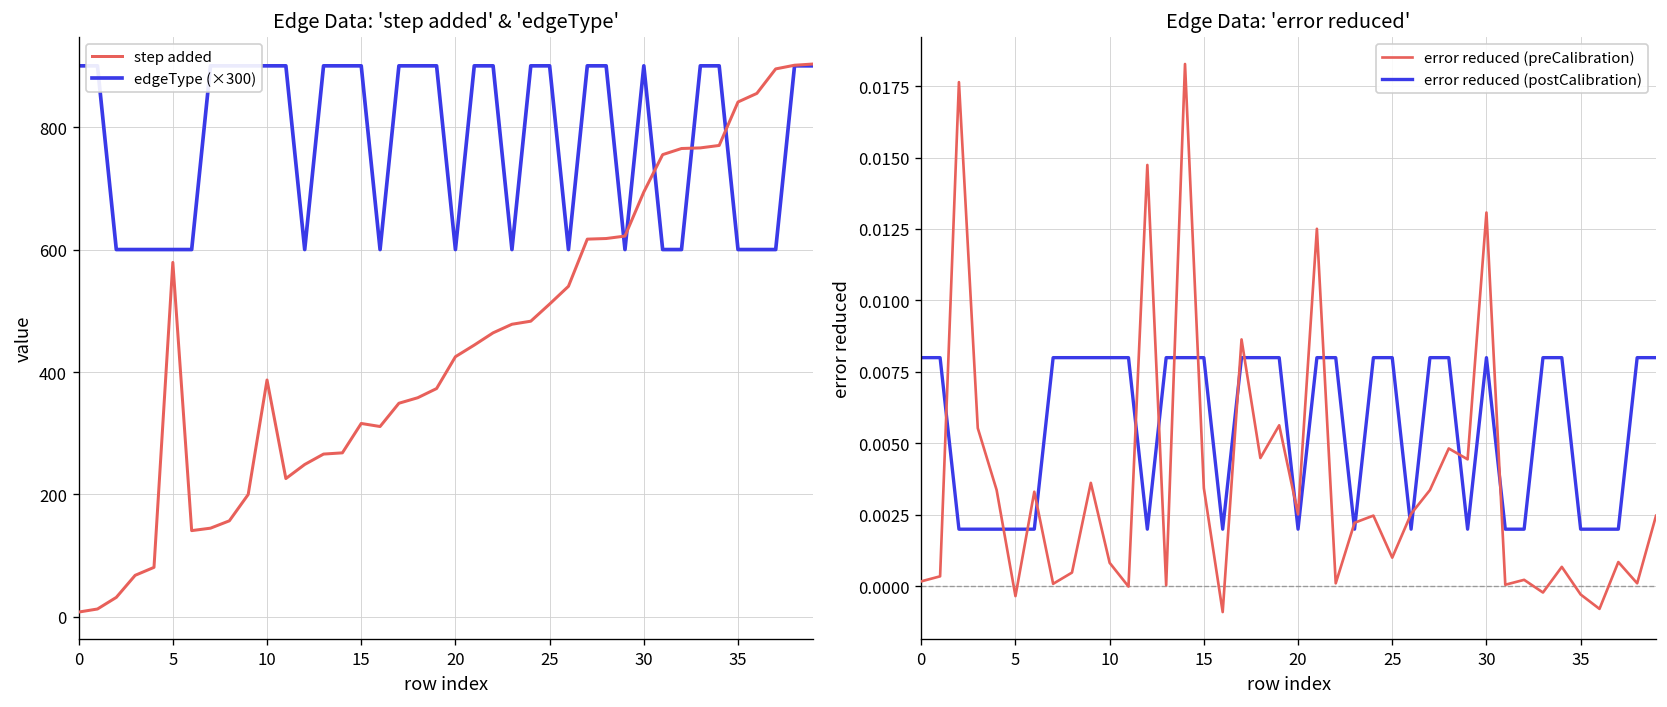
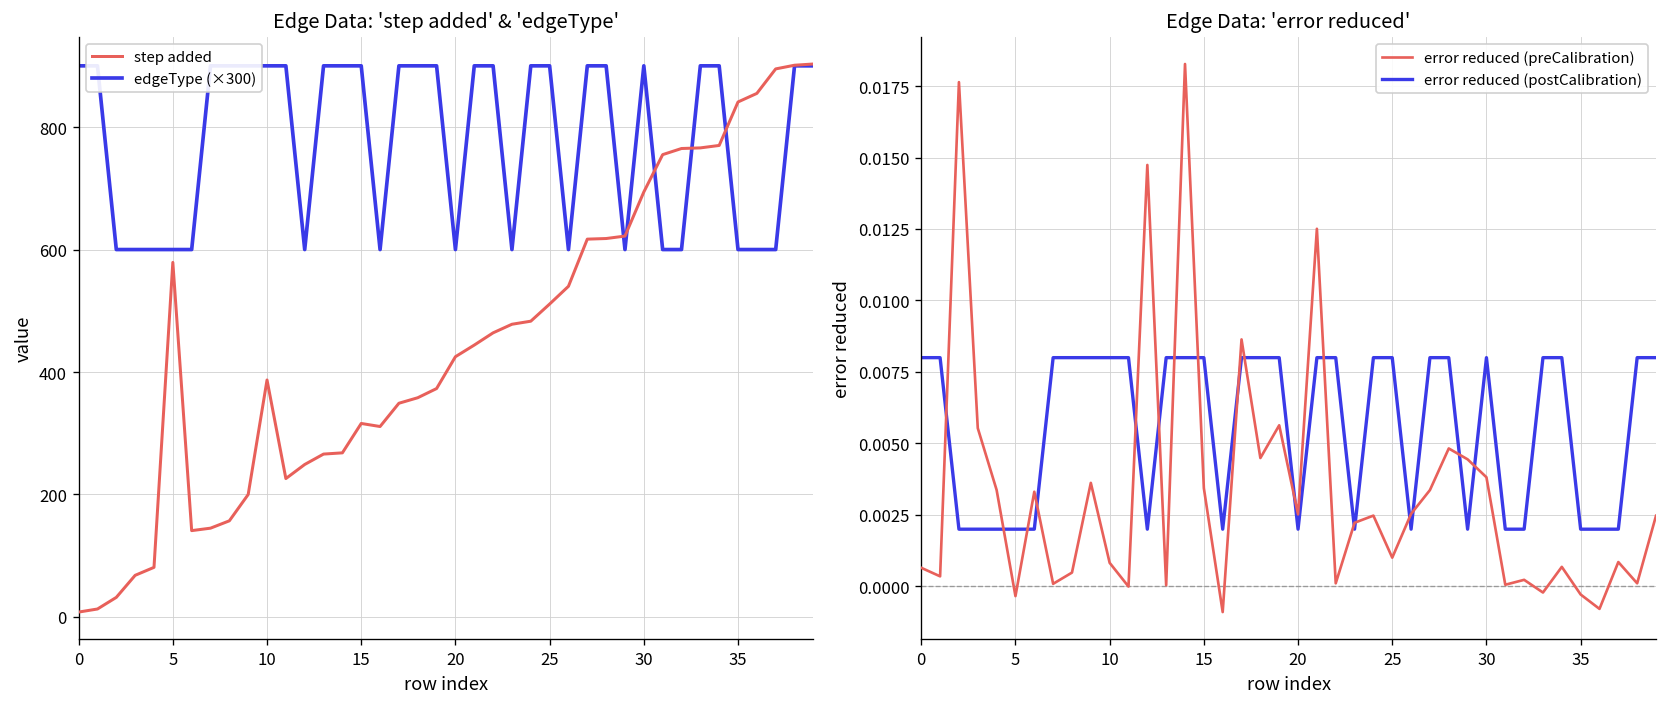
Edge Data: 'error reduced', error reduced (preCalibration), 0: 0.0002 -> 0.0006
Edge Data: 'error reduced', error reduced (preCalibration), 30: 0.0131 -> 0.0038
